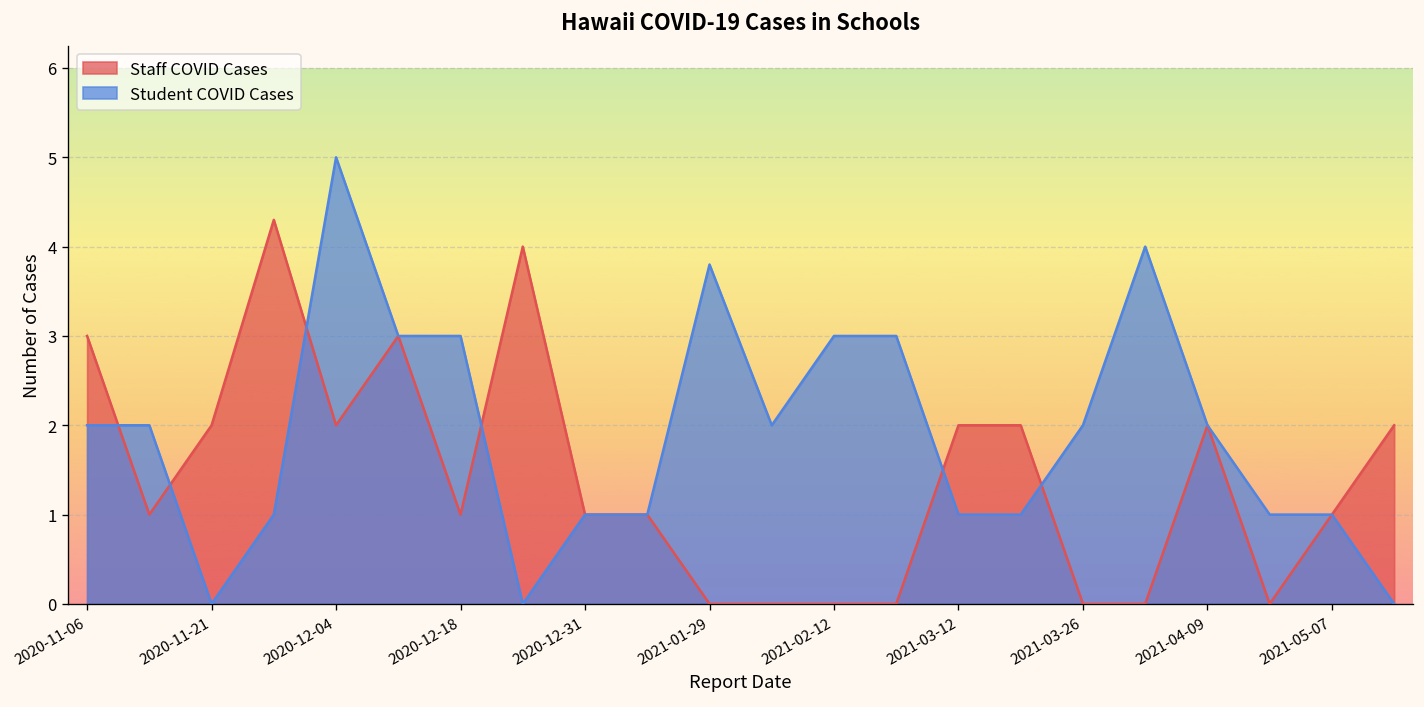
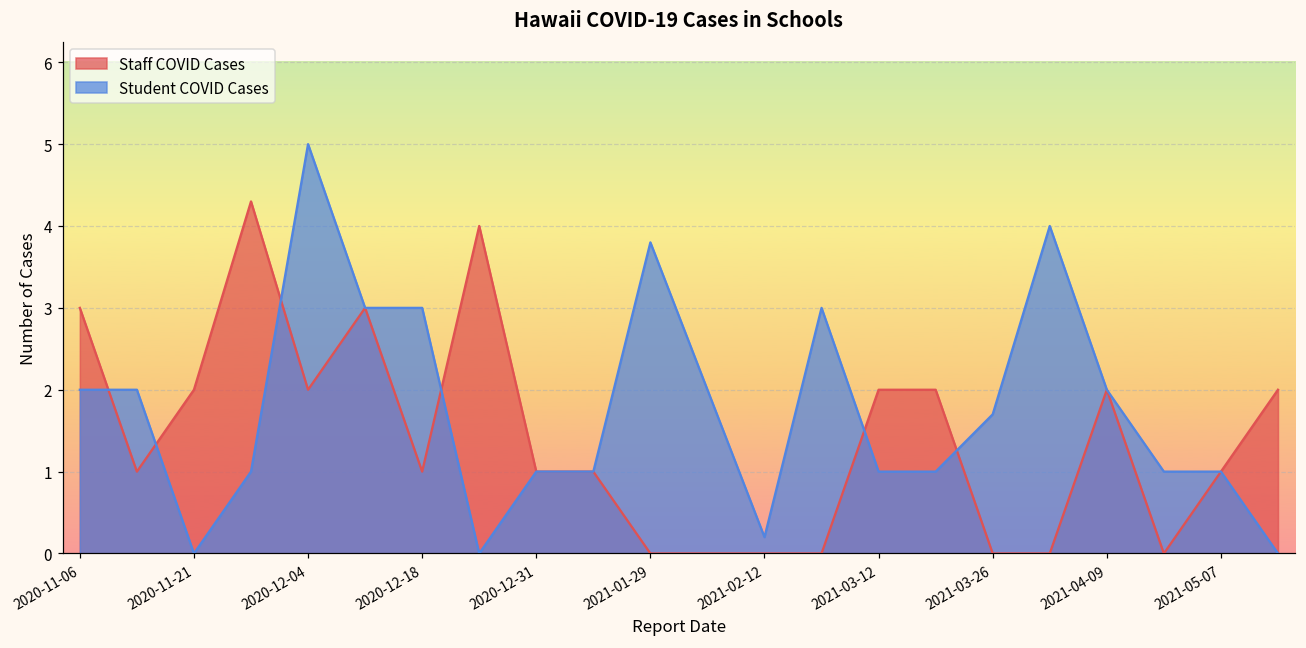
Student COVID Cases, 2021-02-12: 3.0 -> 0.2
Student COVID Cases, 2021-03-26: 2.0 -> 1.7
